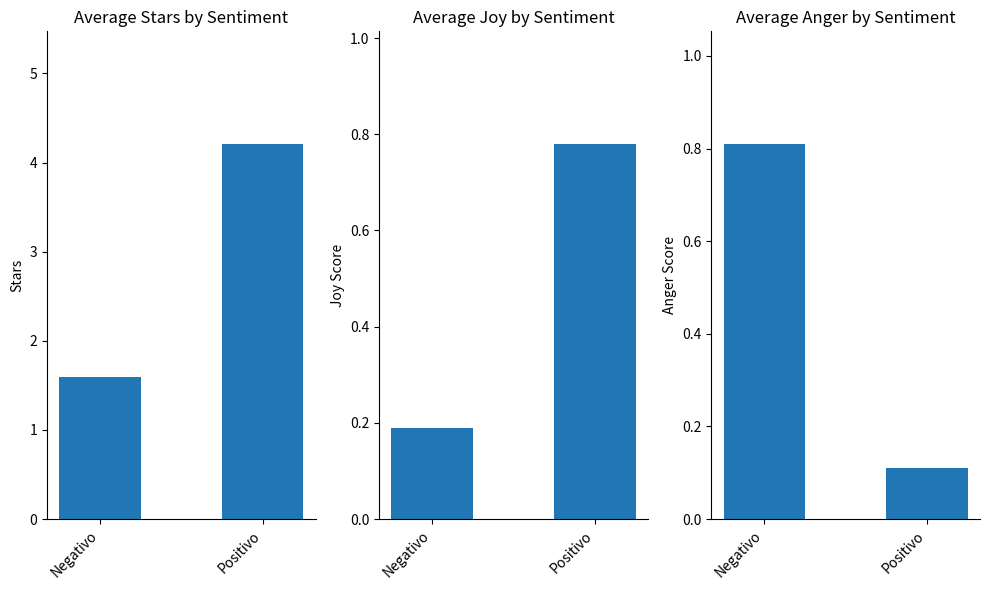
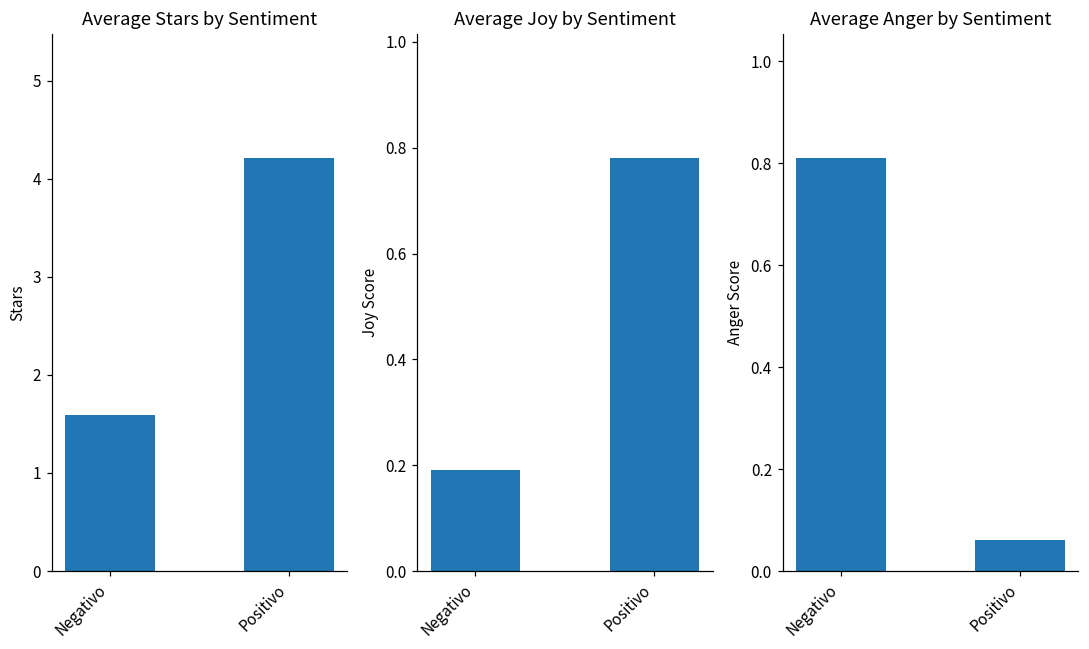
Average Anger by Sentiment, Positivo: 0.11 -> 0.06
